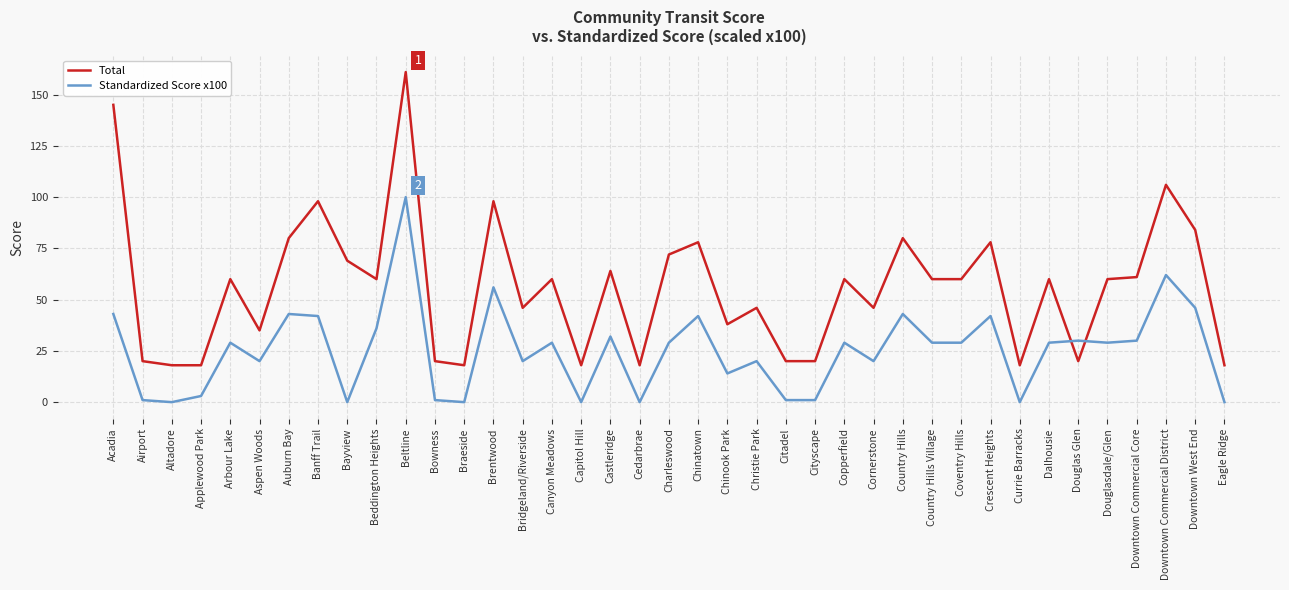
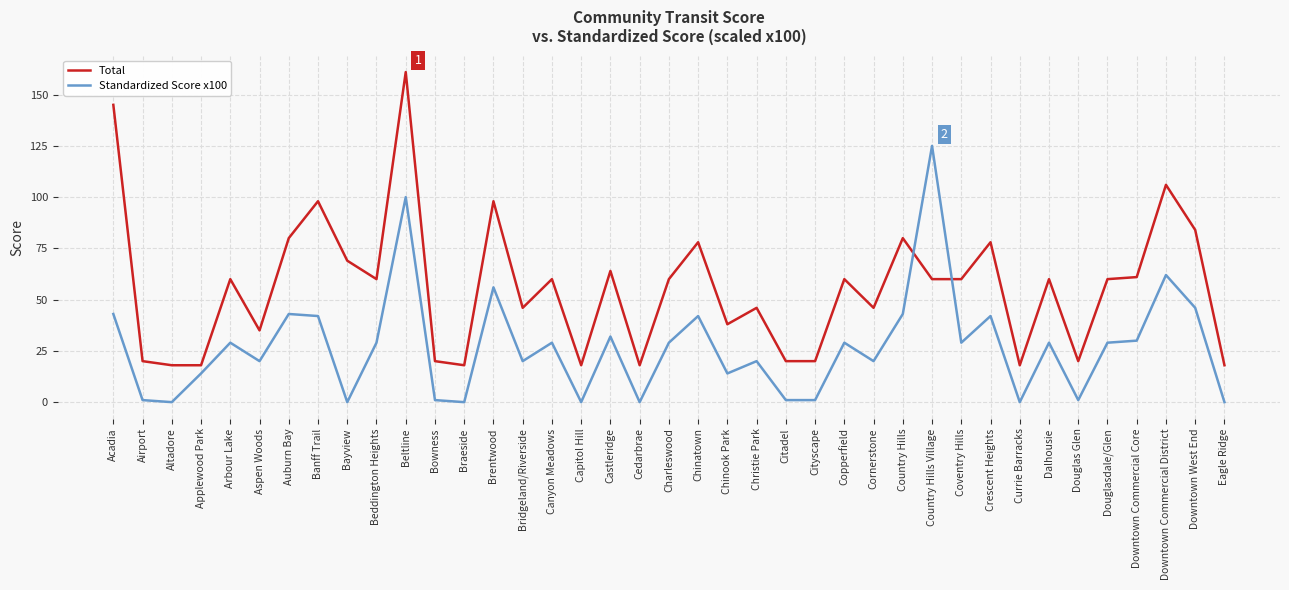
Standardized Score x100, Applewood Park: 3 -> 14
Standardized Score x100, Beddington Heights: 36 -> 29
Total, Charleswood: 72 -> 60
Standardized Score x100, Country Hills Village: 29 -> 125
Standardized Score x100, Douglas Glen: 30 -> 1
